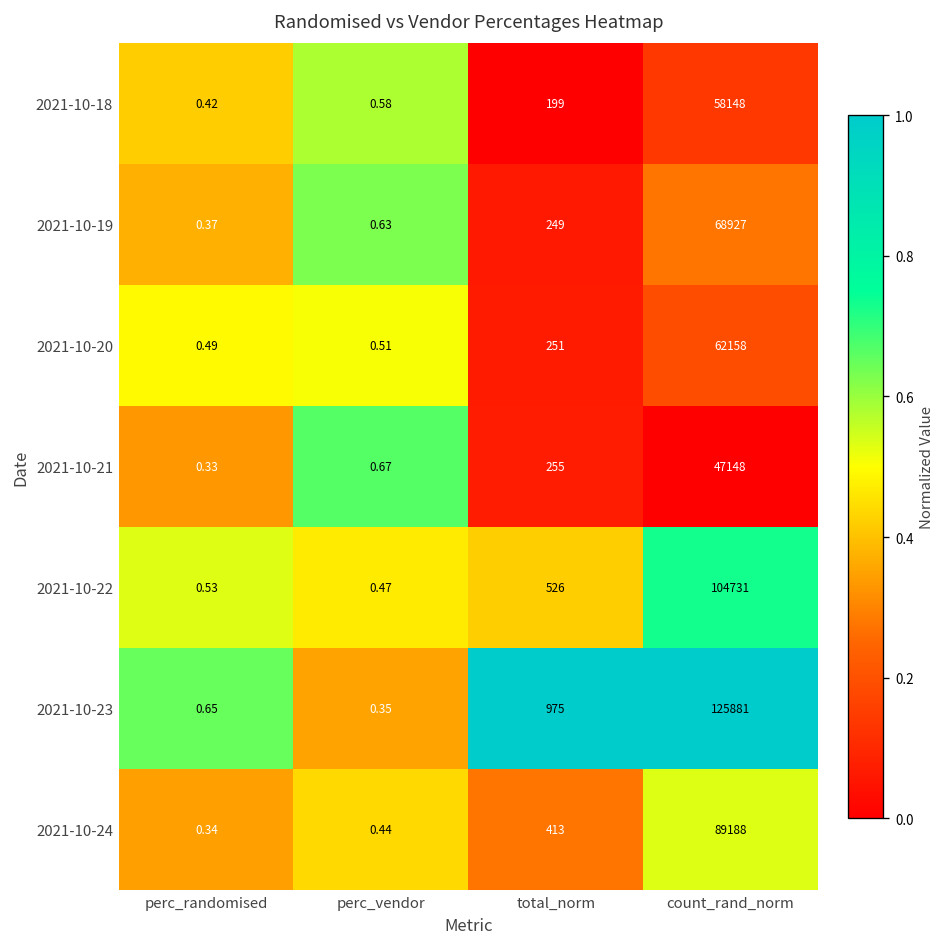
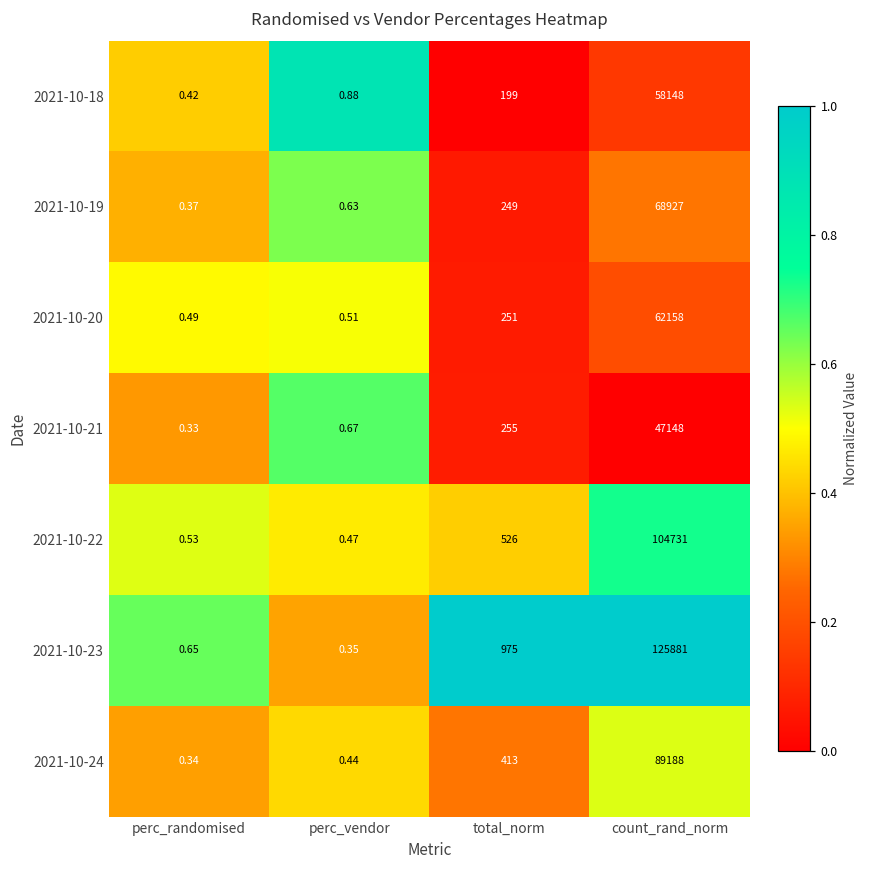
2021-10-18, perc_vendor: 0.58 -> 0.88
